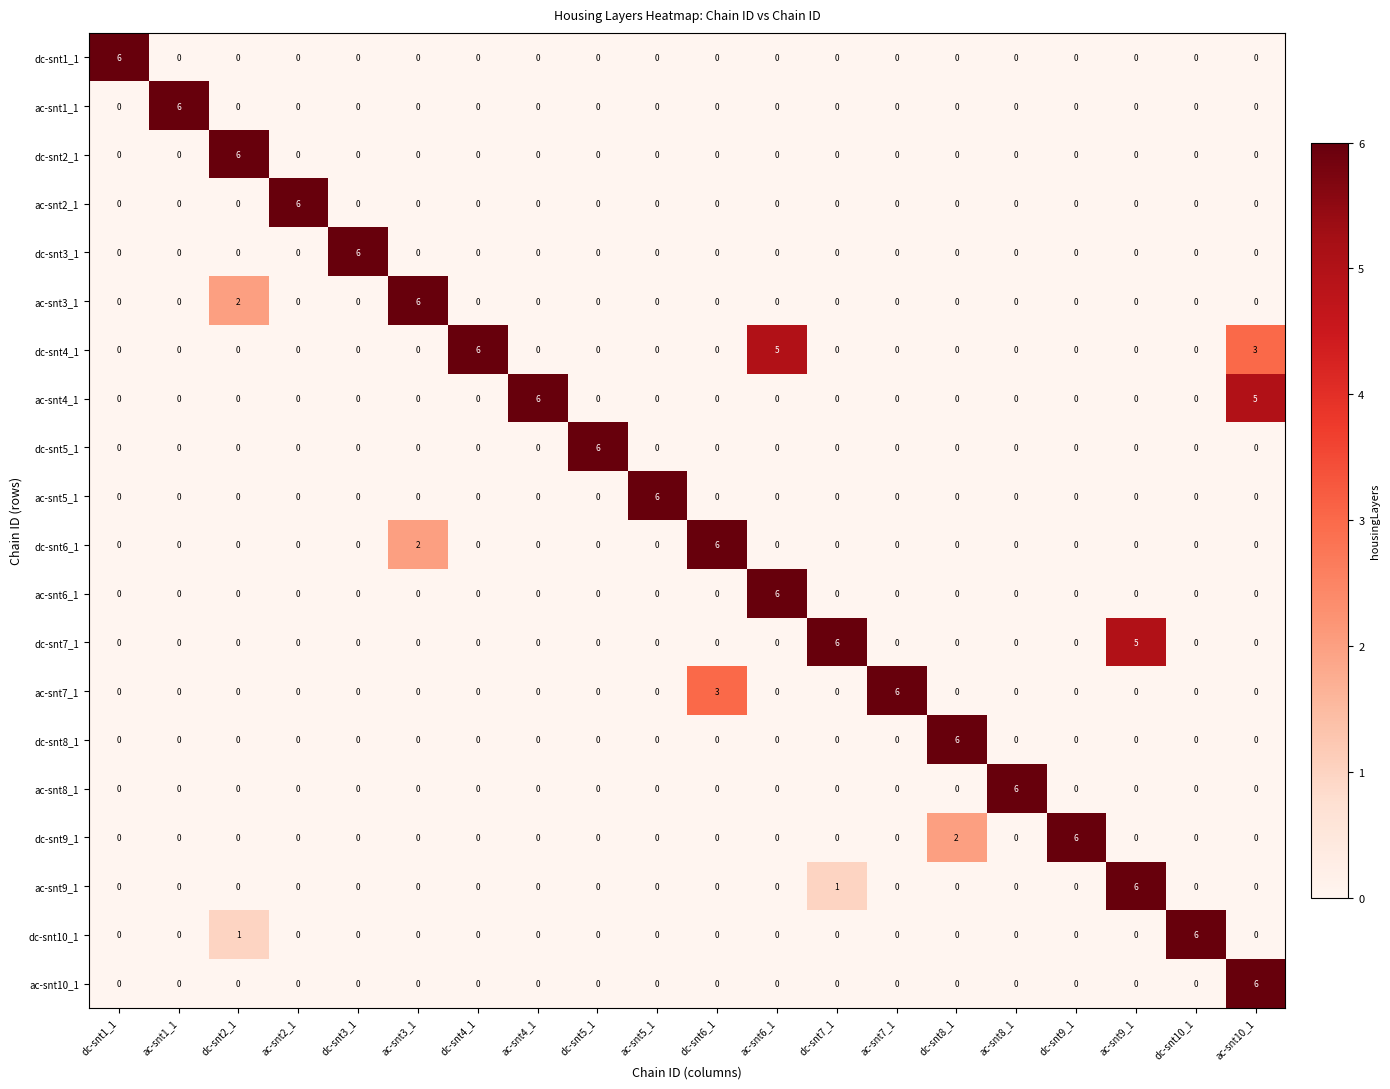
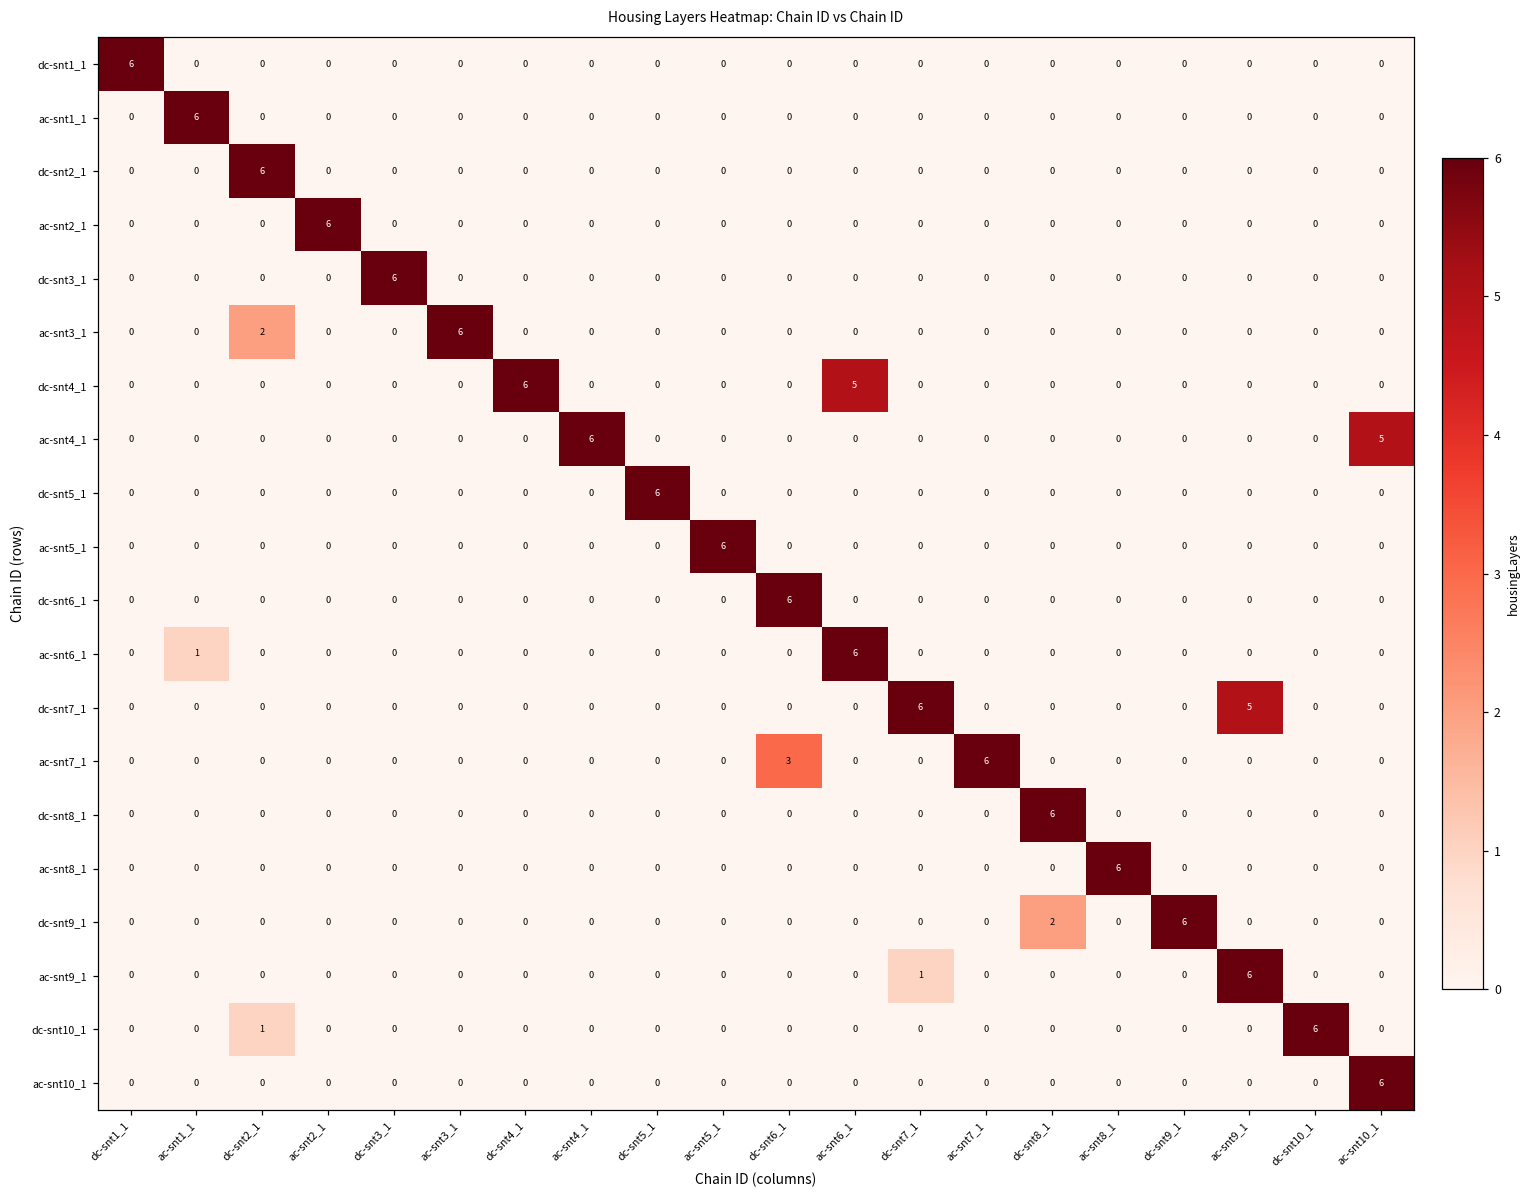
dc-snt4_1, ac-snt10_1: 3 -> 0
dc-snt6_1, ac-snt3_1: 2 -> 0
ac-snt6_1, ac-snt1_1: 0 -> 1
